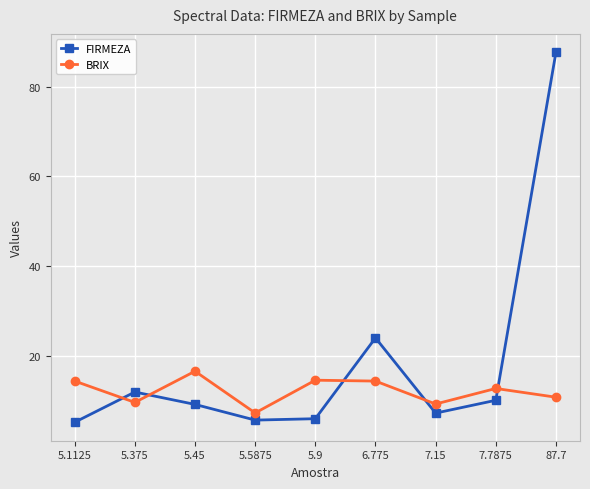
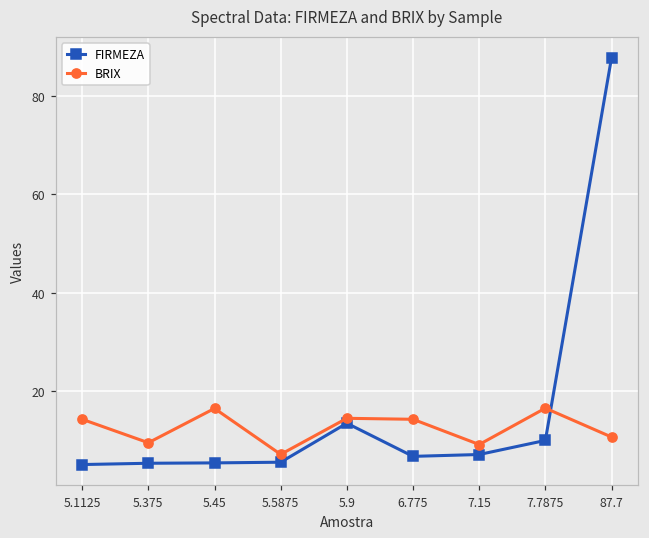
FIRMEZA, 5.375: 12 -> 5
FIRMEZA, 5.45: 9 -> 5
FIRMEZA, 5.9: 6 -> 14
FIRMEZA, 6.775: 24 -> 7
BRIX, 7.7875: 13 -> 17
